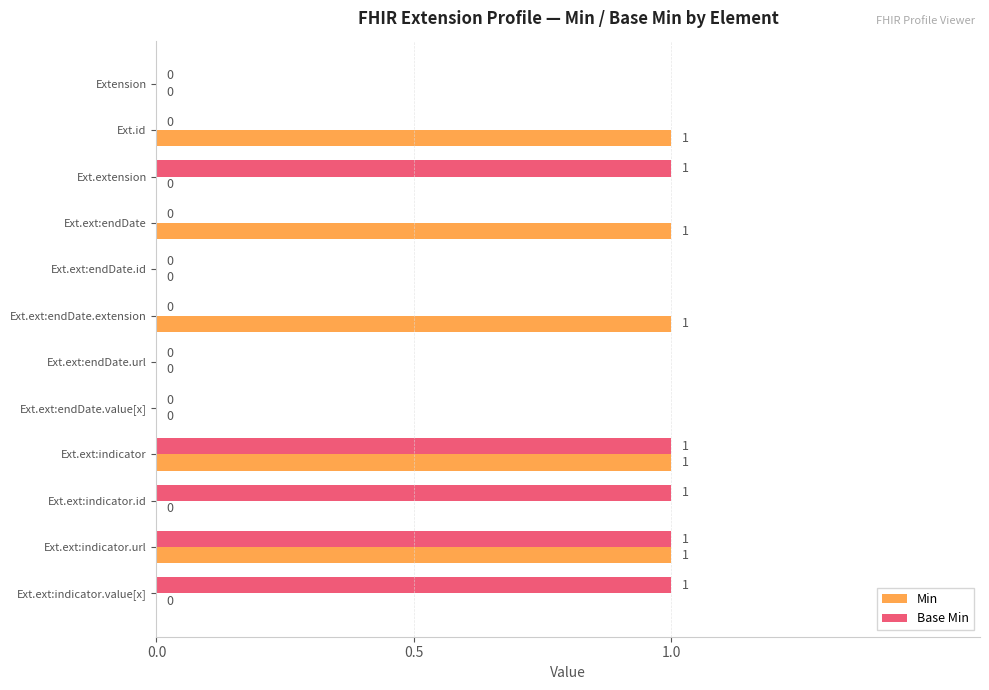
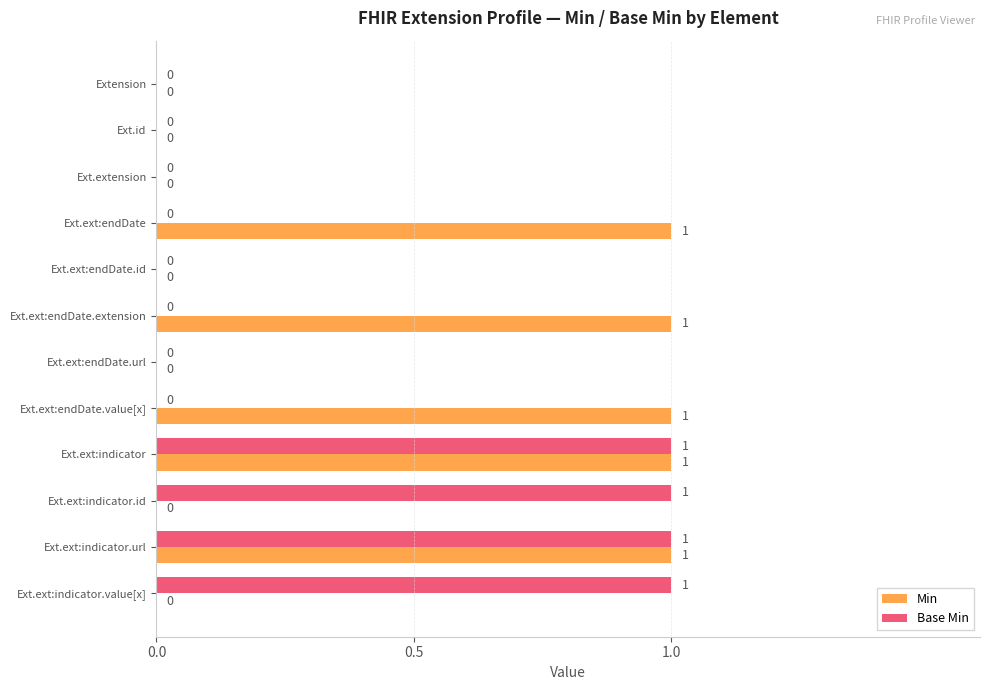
Min, Ext.id: 1 -> 0
Base Min, Ext.extension: 1 -> 0
Min, Ext.ext:endDate.value[x]: 0 -> 1
